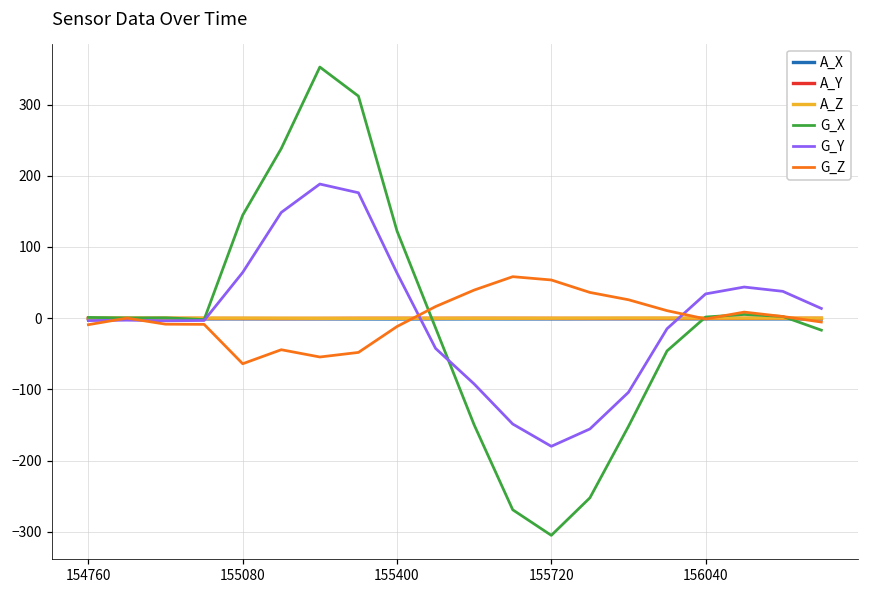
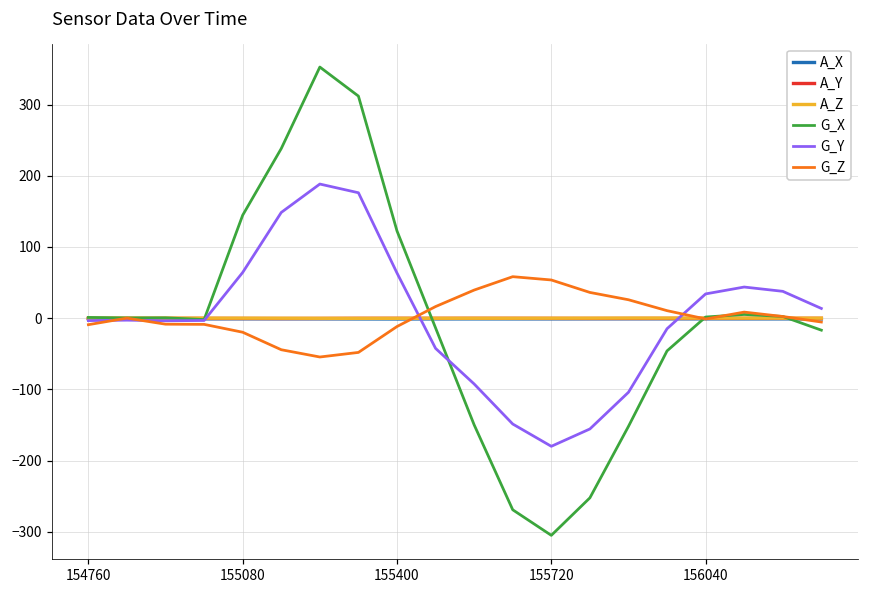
G_Z, 155080: -60 -> -20
